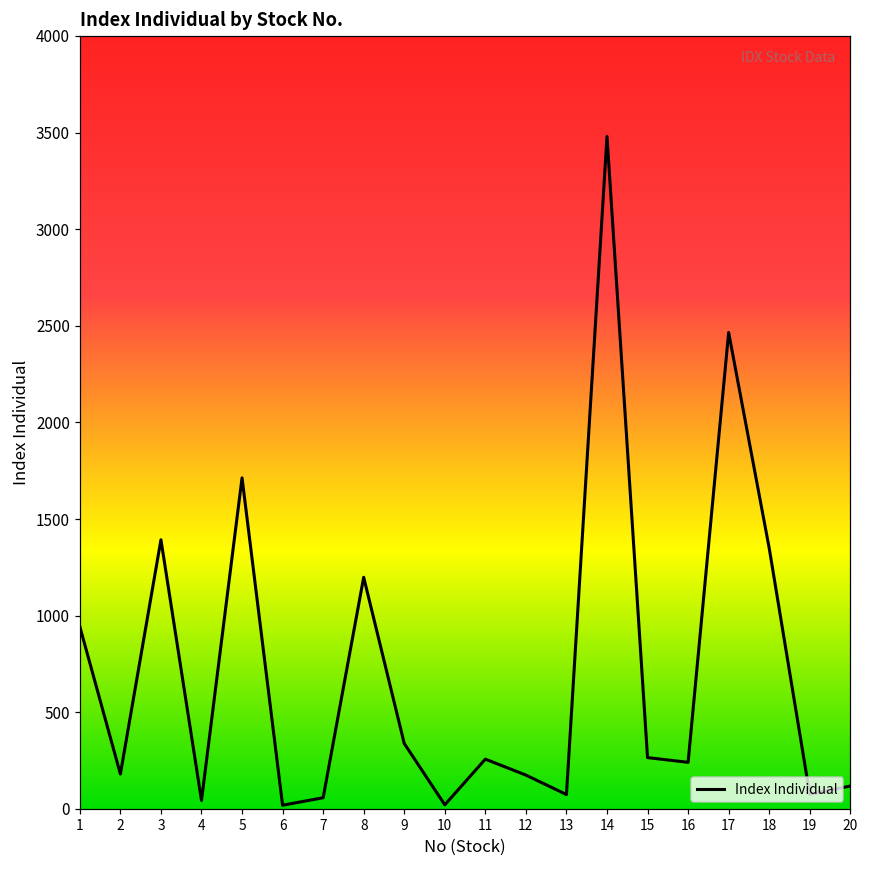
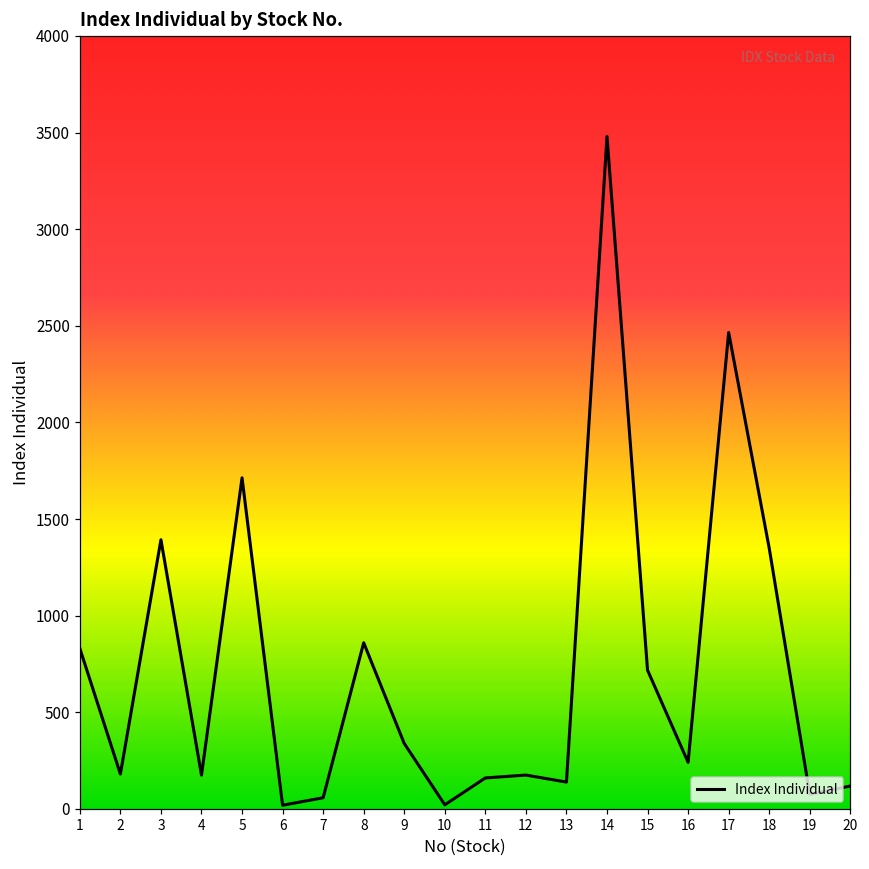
1: 940 -> 830
4: 40 -> 180
8: 1200 -> 860
11: 260 -> 160
13: 70 -> 140
15: 270 -> 720
